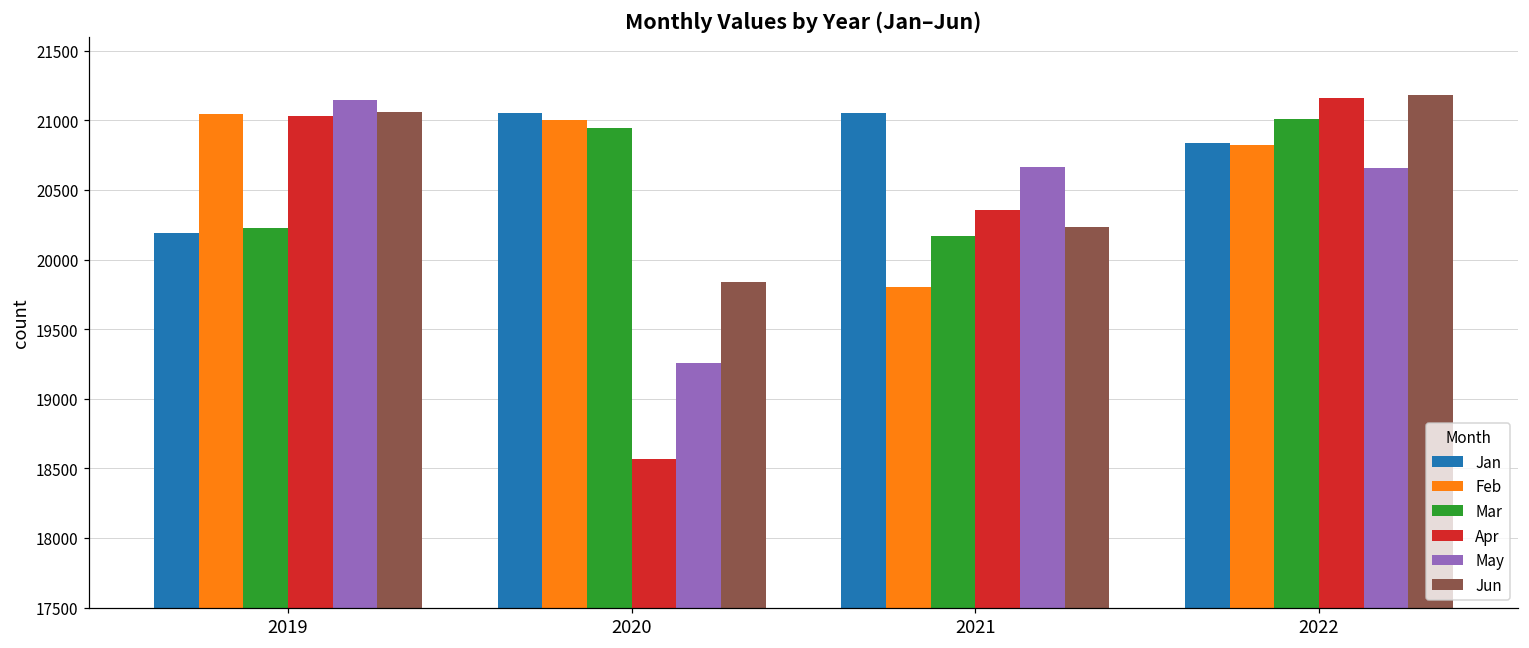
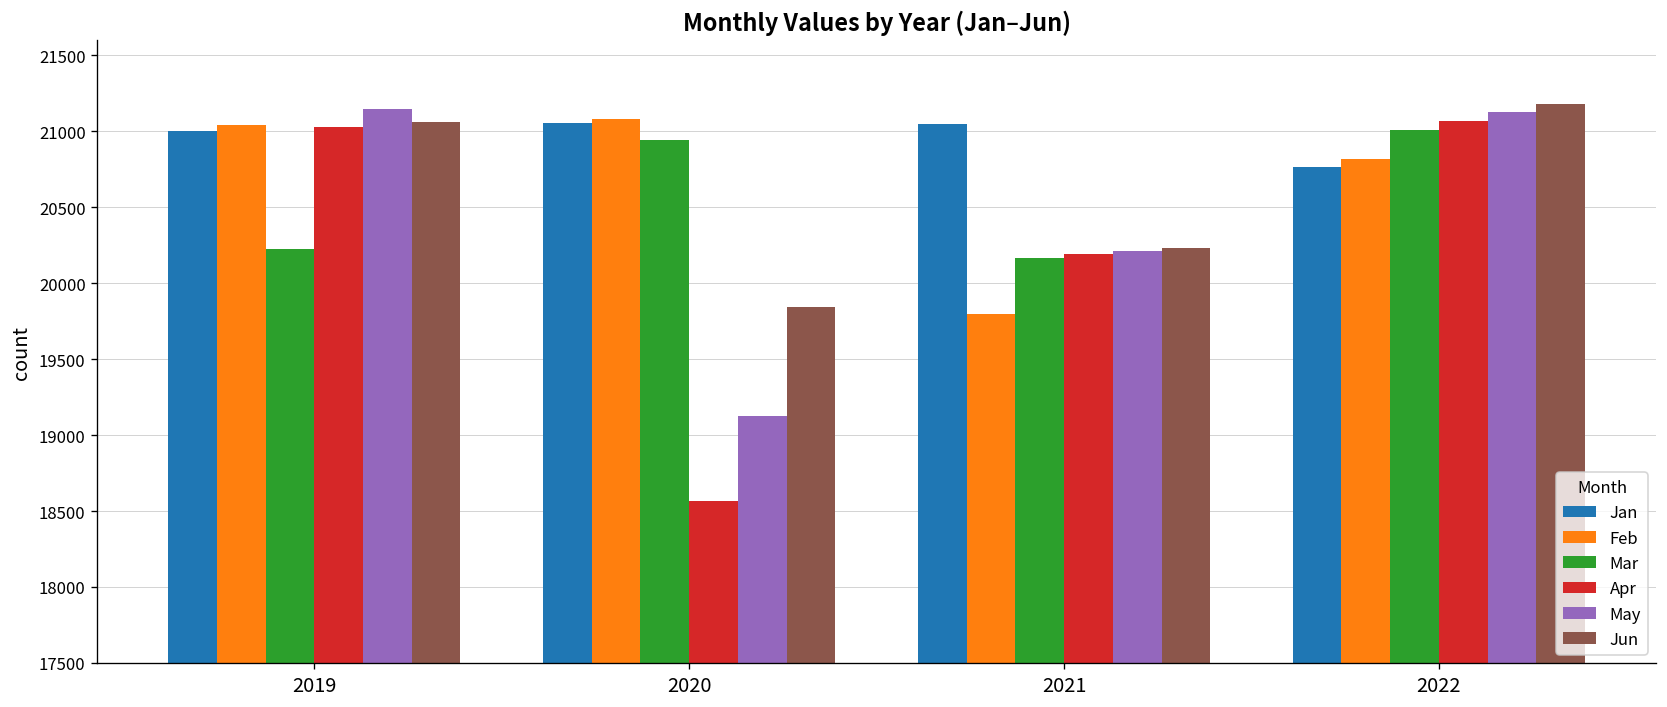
Jan, 2019: 20190 -> 21000
Feb, 2020: 21000 -> 21080
May, 2020: 19260 -> 19130
Apr, 2021: 20360 -> 20190
May, 2021: 20660 -> 20210
Jan, 2022: 20840 -> 20760
Apr, 2022: 21160 -> 21070
May, 2022: 20660 -> 21130
